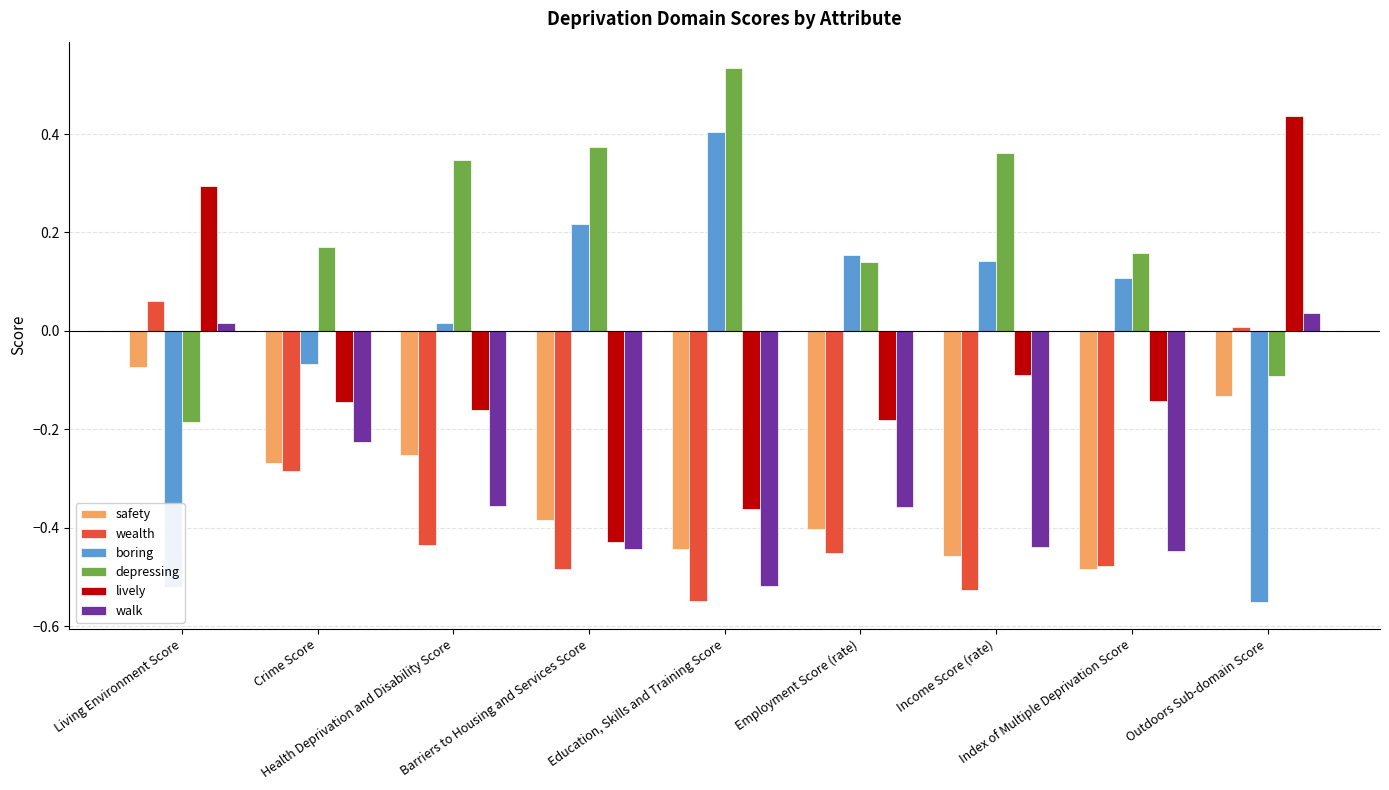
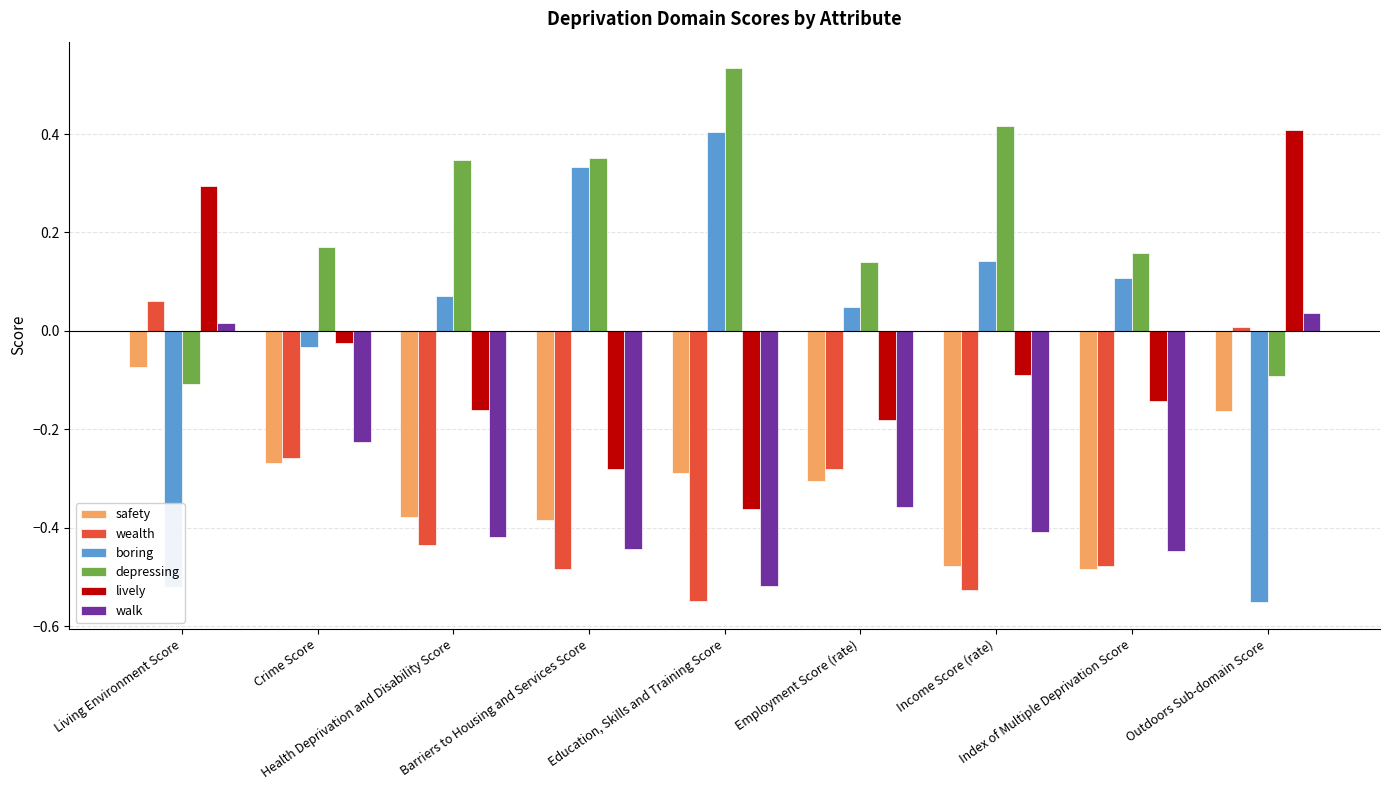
depressing, Living Environment Score: -0.19 -> -0.11
wealth, Crime Score: -0.29 -> -0.26
boring, Crime Score: -0.07 -> -0.03
lively, Crime Score: -0.15 -> -0.02
safety, Health Deprivation and Disability Score: -0.25 -> -0.38
boring, Health Deprivation and Disability Score: 0.02 -> 0.07
walk, Health Deprivation and Disability Score: -0.36 -> -0.42
boring, Barriers to Housing and Services Score: 0.22 -> 0.33
depressing, Barriers to Housing and Services Score: 0.37 -> 0.35
lively, Barriers to Housing and Services Score: -0.43 -> -0.28
safety, Education, Skills and Training Score: -0.44 -> -0.29
safety, Employment Score (rate): -0.40 -> -0.31
wealth, Employment Score (rate): -0.45 -> -0.28
boring, Employment Score (rate): 0.15 -> 0.05
safety, Income Score (rate): -0.46 -> -0.48
depressing, Income Score (rate): 0.36 -> 0.42
walk, Income Score (rate): -0.44 -> -0.41
safety, Outdoors Sub-domain Score: -0.13 -> -0.16
lively, Outdoors Sub-domain Score: 0.44 -> 0.41
